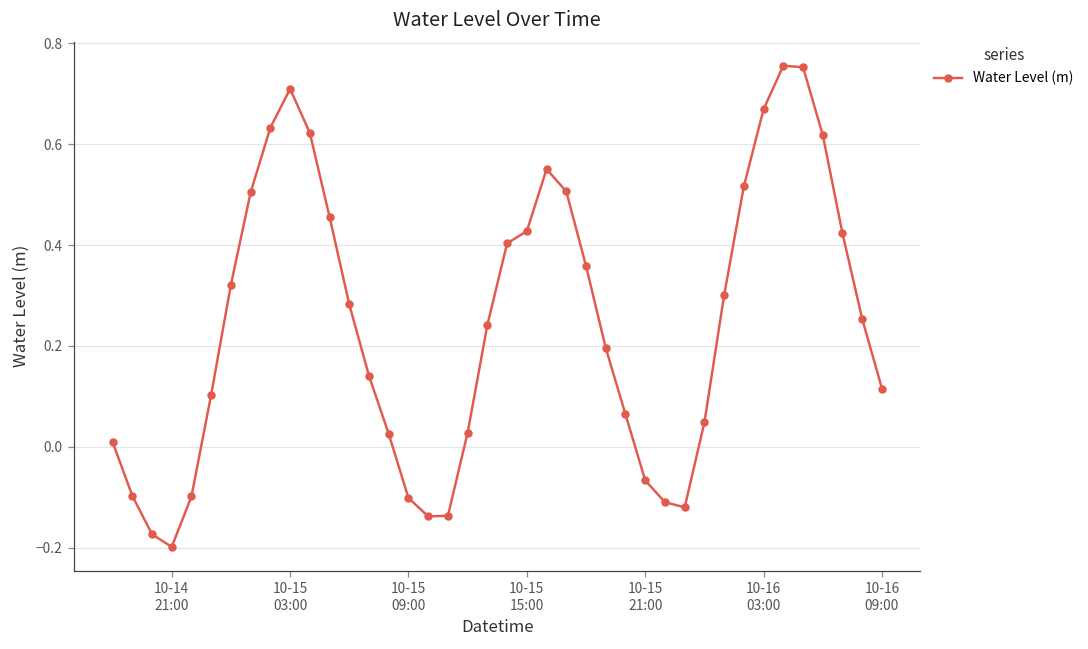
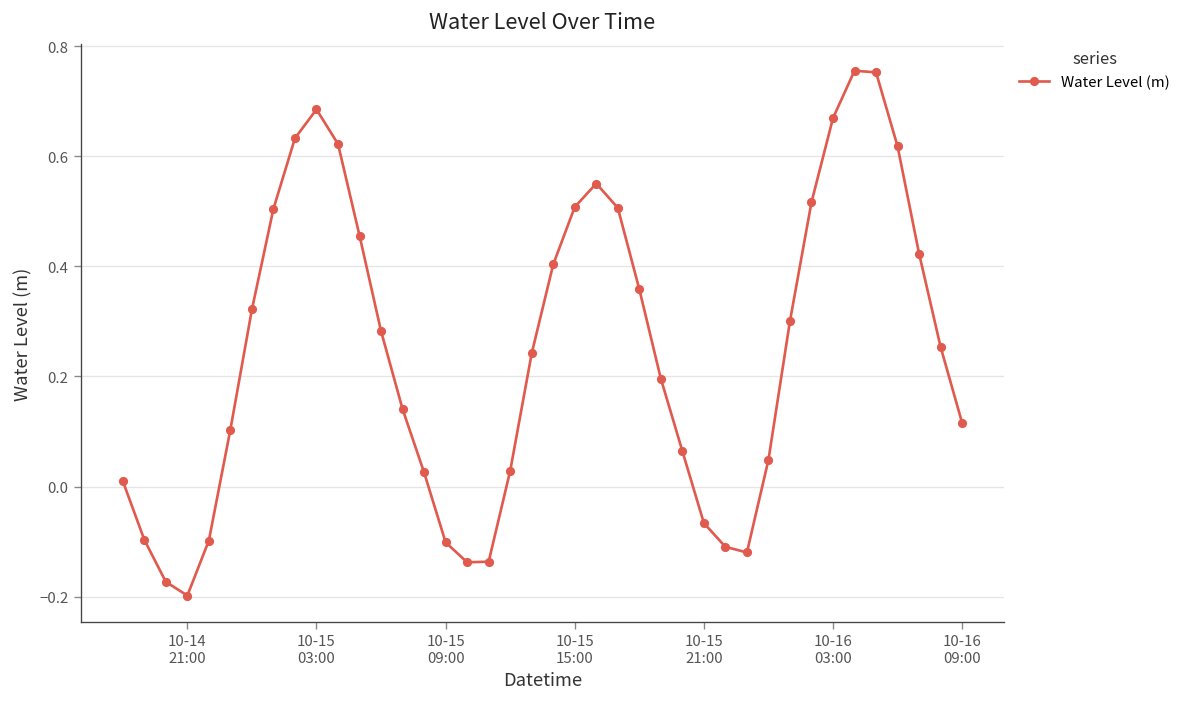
10-15 03:00: 0.71 -> 0.69
10-15 15:00: 0.43 -> 0.51
